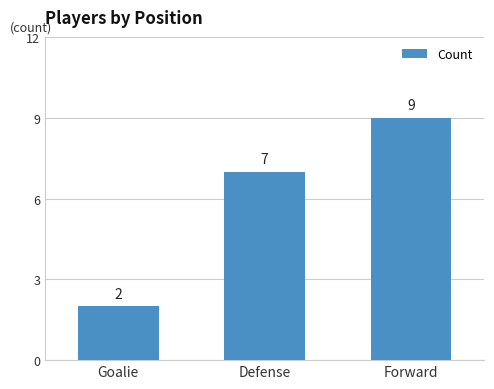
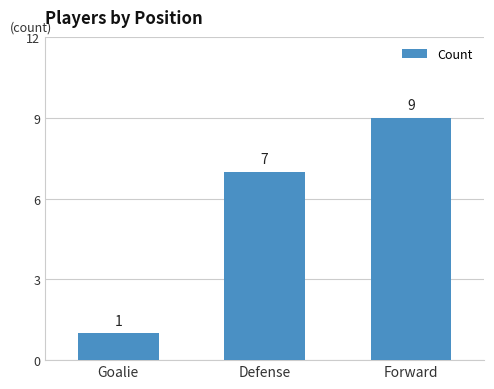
Goalie: 2 -> 1
